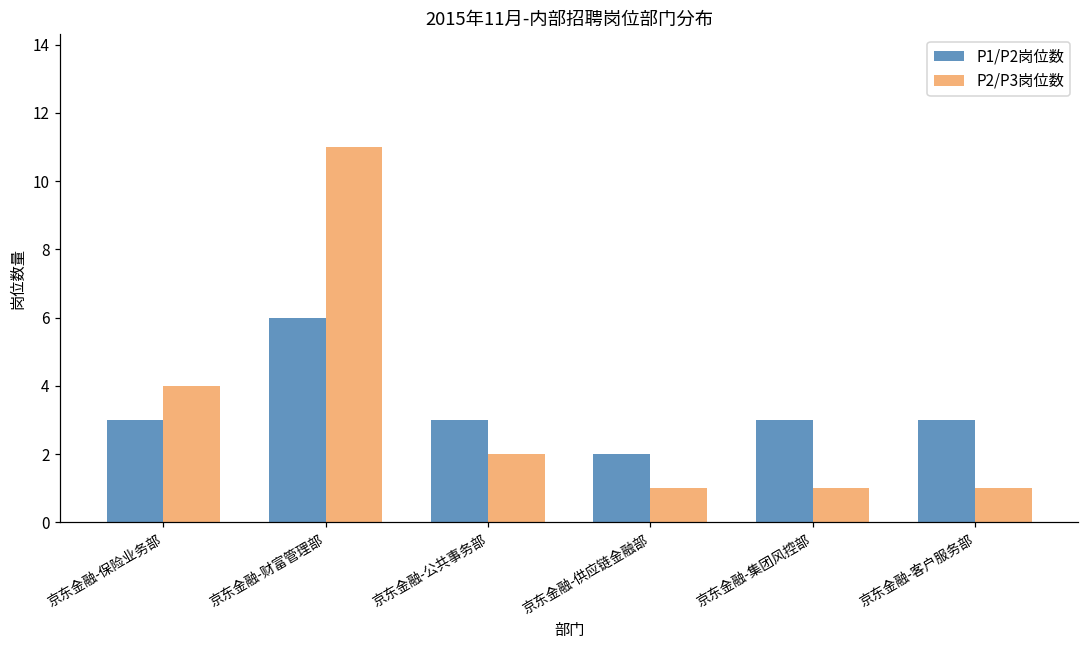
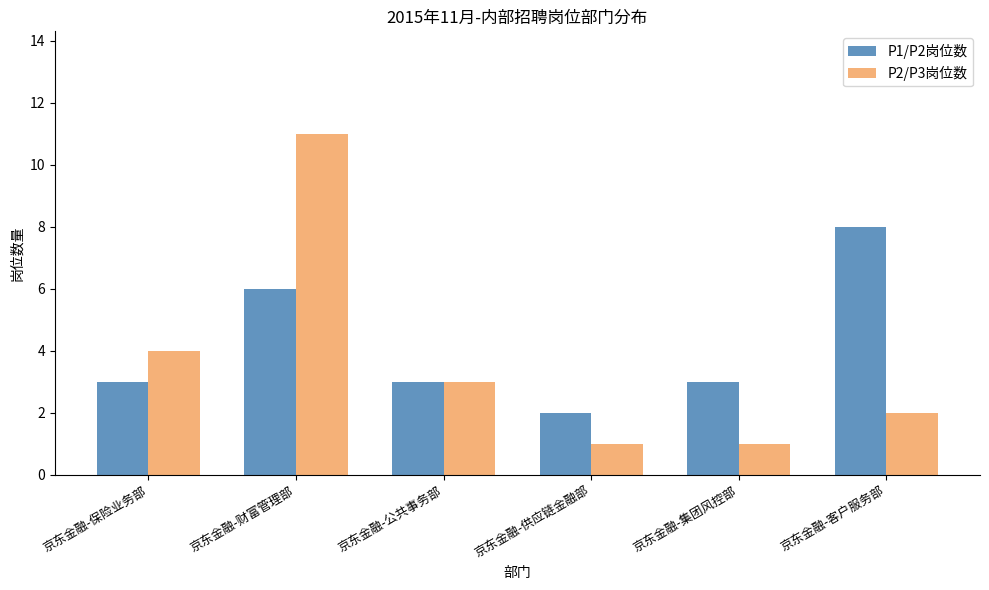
P2/P3岗位数, 京东金融-公共事务部: 2 -> 3
P1/P2岗位数, 京东金融-客户服务部: 3 -> 8
P2/P3岗位数, 京东金融-客户服务部: 1 -> 2
